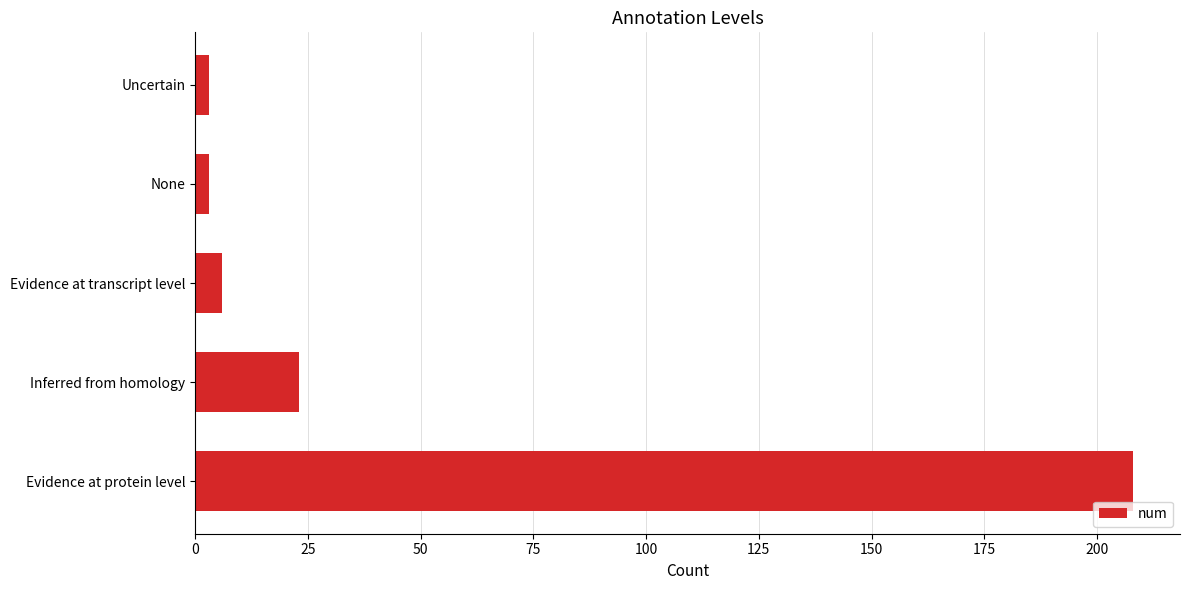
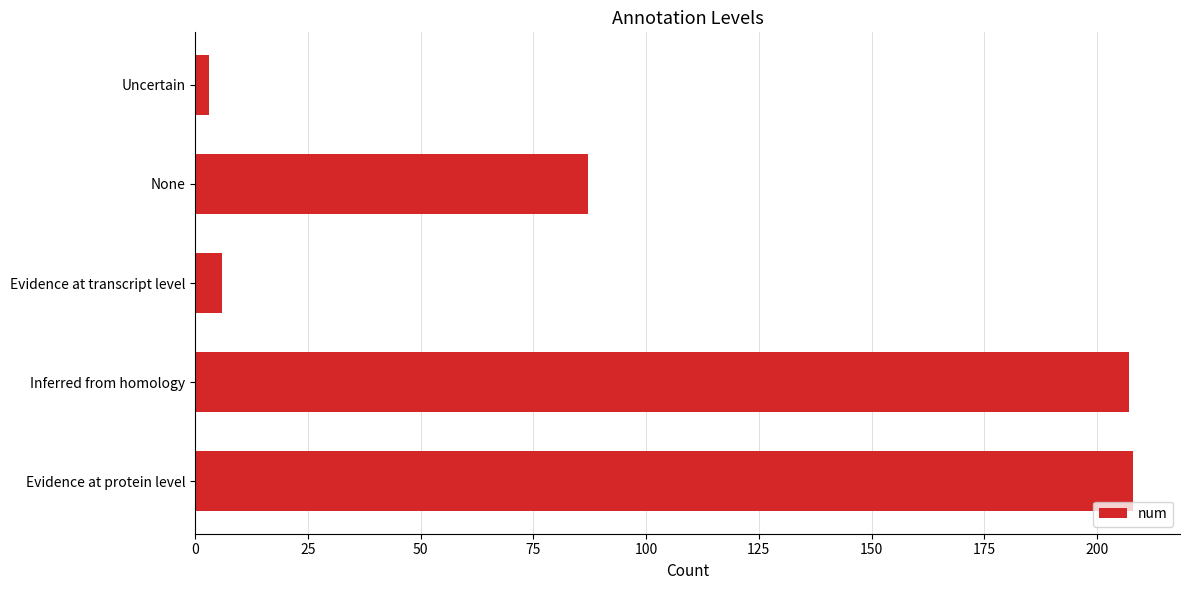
None: 3 -> 87
Inferred from homology: 23 -> 207
